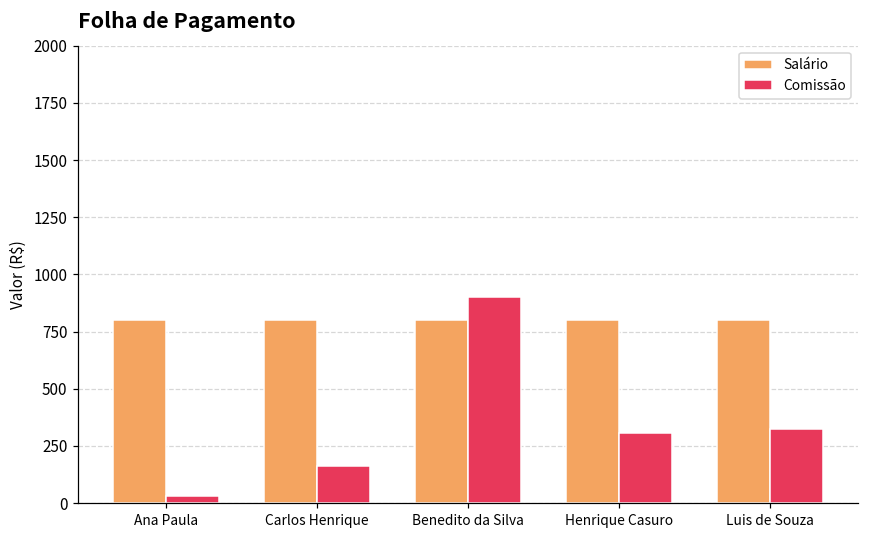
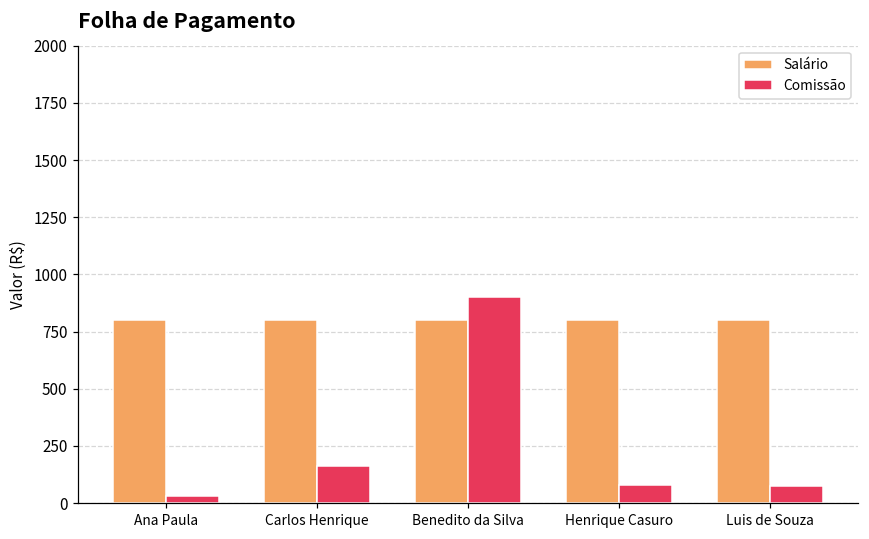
Comissão, Henrique Casuro: 310 -> 80
Comissão, Luis de Souza: 320 -> 80
